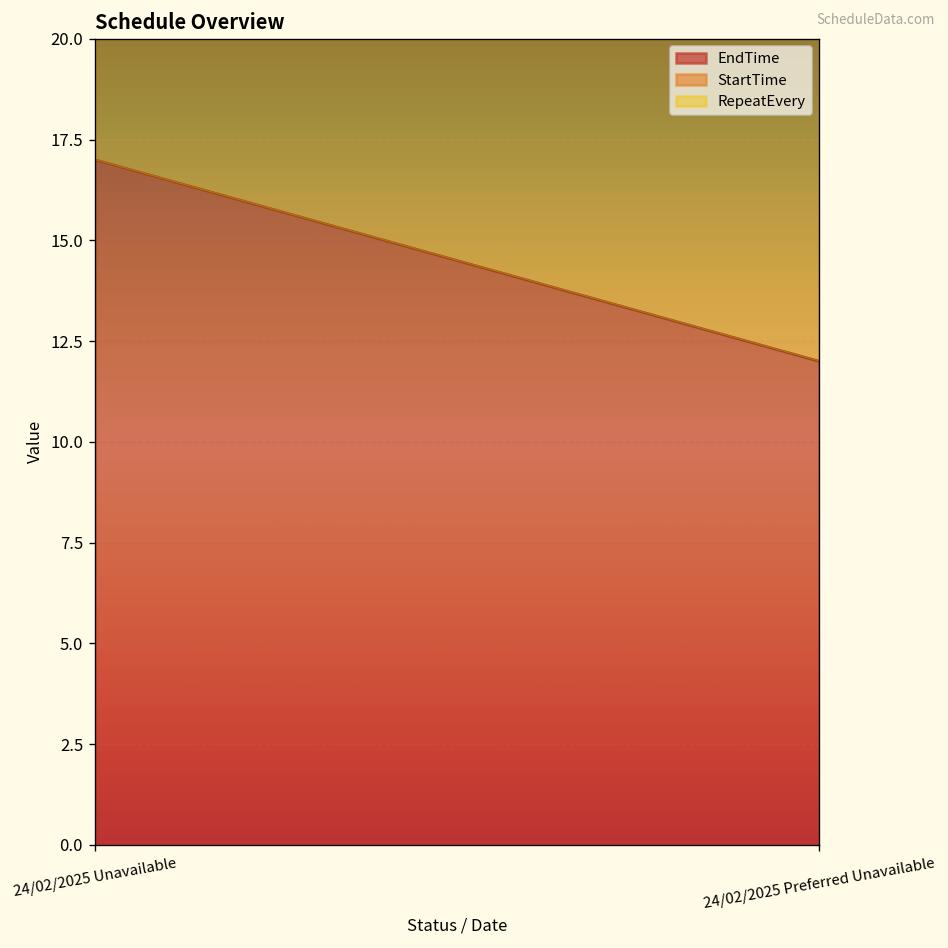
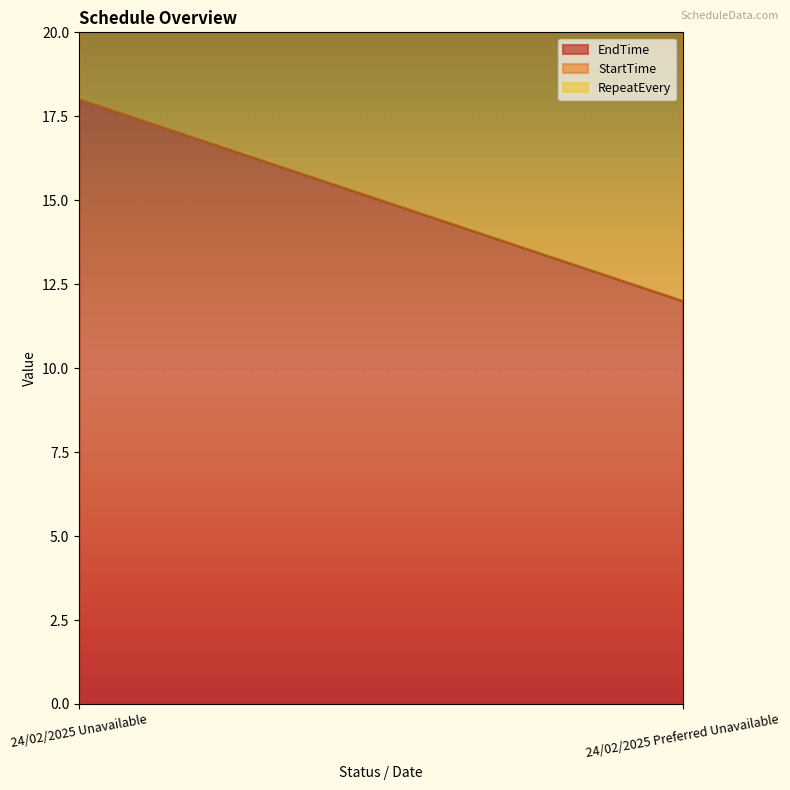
EndTime, 24/02/2025 Unavailable: 17 -> 18
